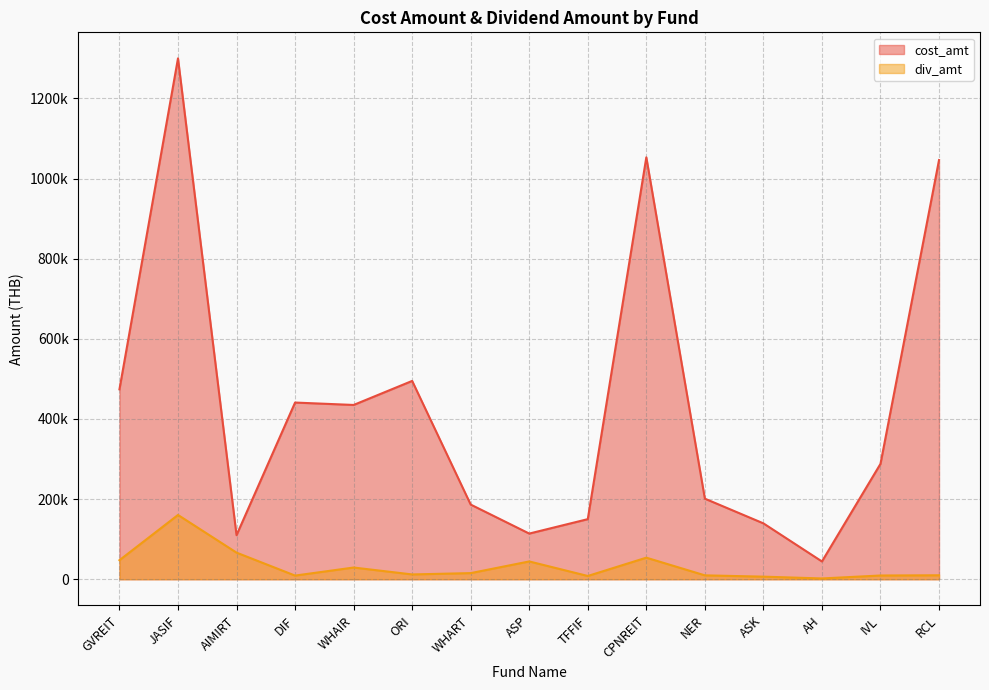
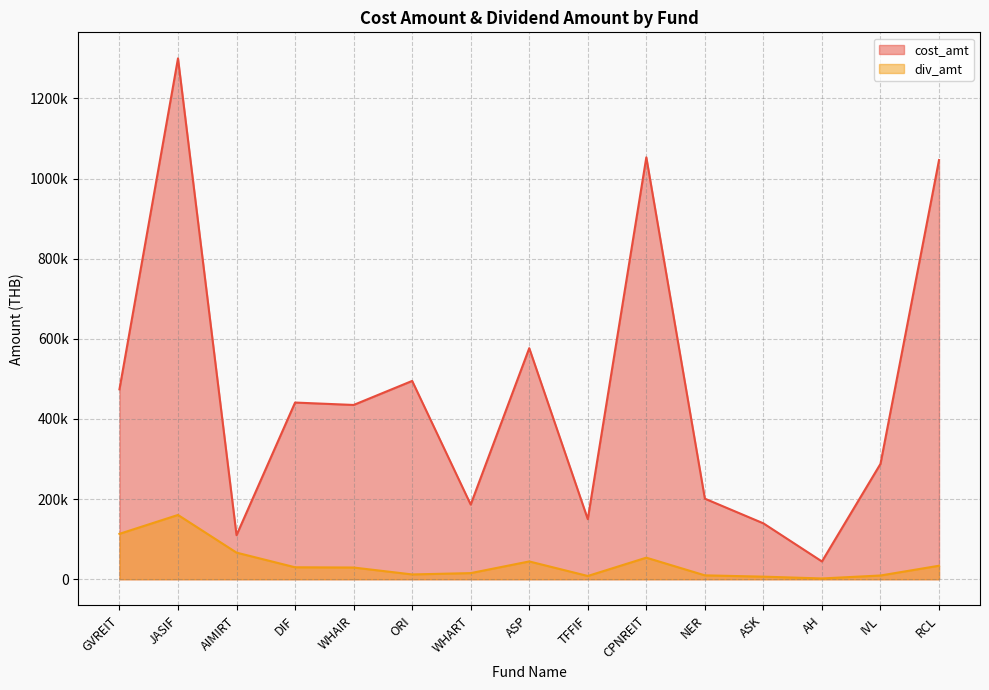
div_amt, GVREIT: 50000 -> 110000
div_amt, DIF: 10000 -> 30000
cost_amt, ASP: 110000 -> 580000
div_amt, RCL: 10000 -> 30000
